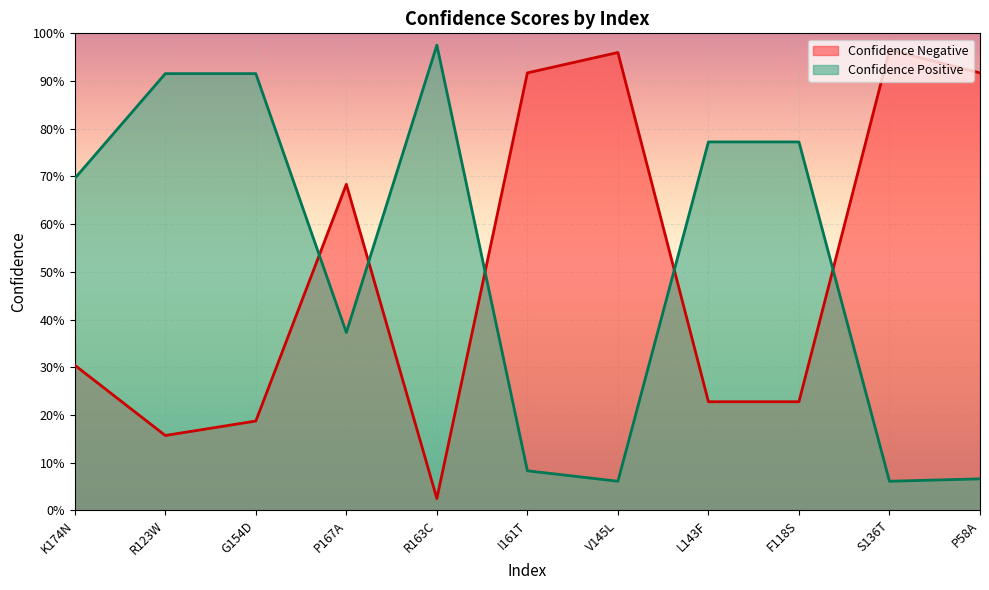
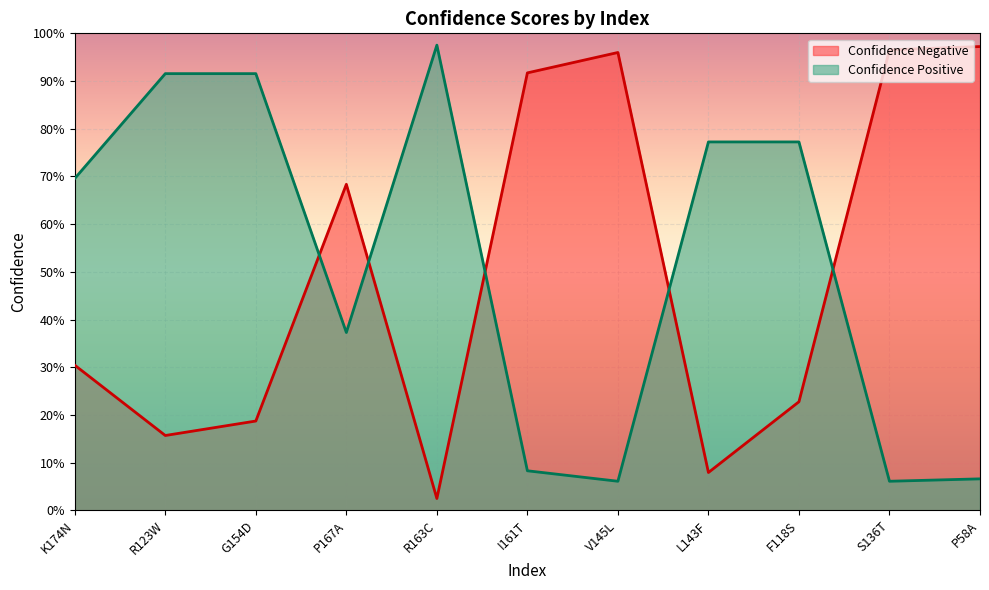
Confidence Negative, L143F: 23% -> 8%
Confidence Negative, P58A: 92% -> 97%
